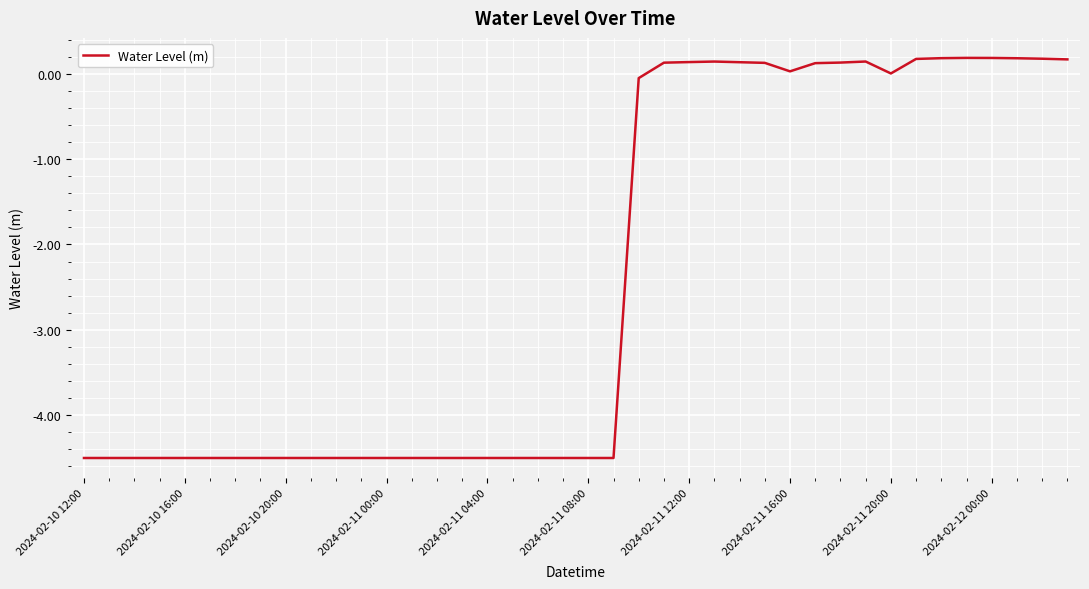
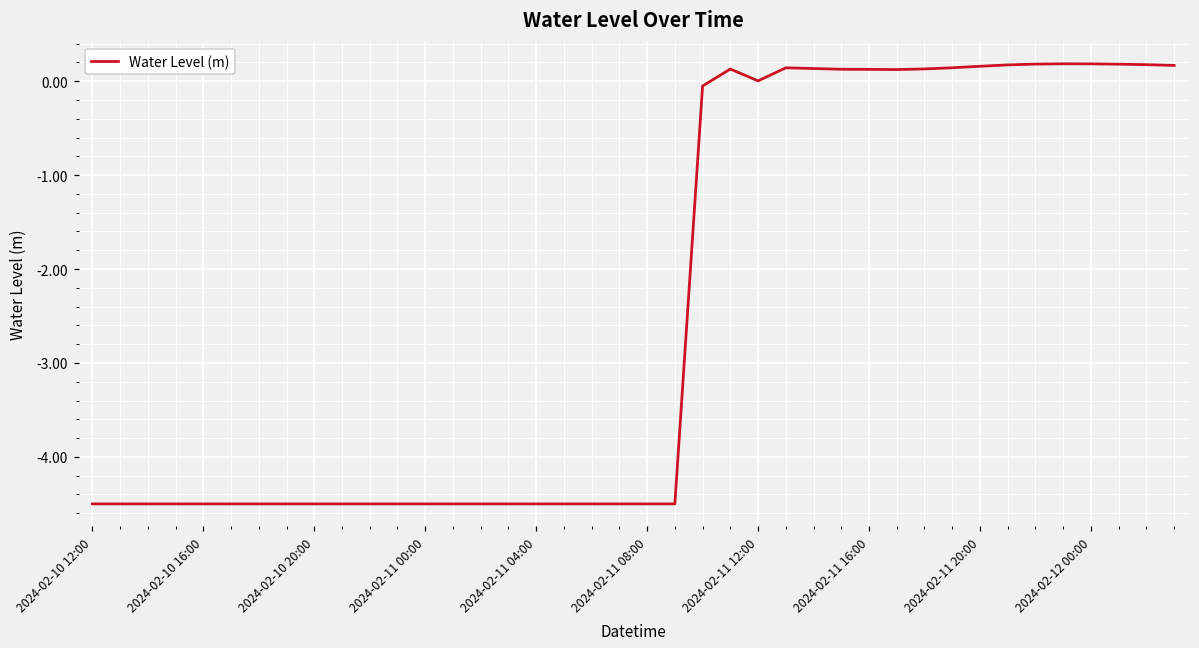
2024-02-11 12:00: 0.1 -> 0.0
2024-02-11 16:00: 0.0 -> 0.1
2024-02-11 20:00: 0.0 -> 0.2
